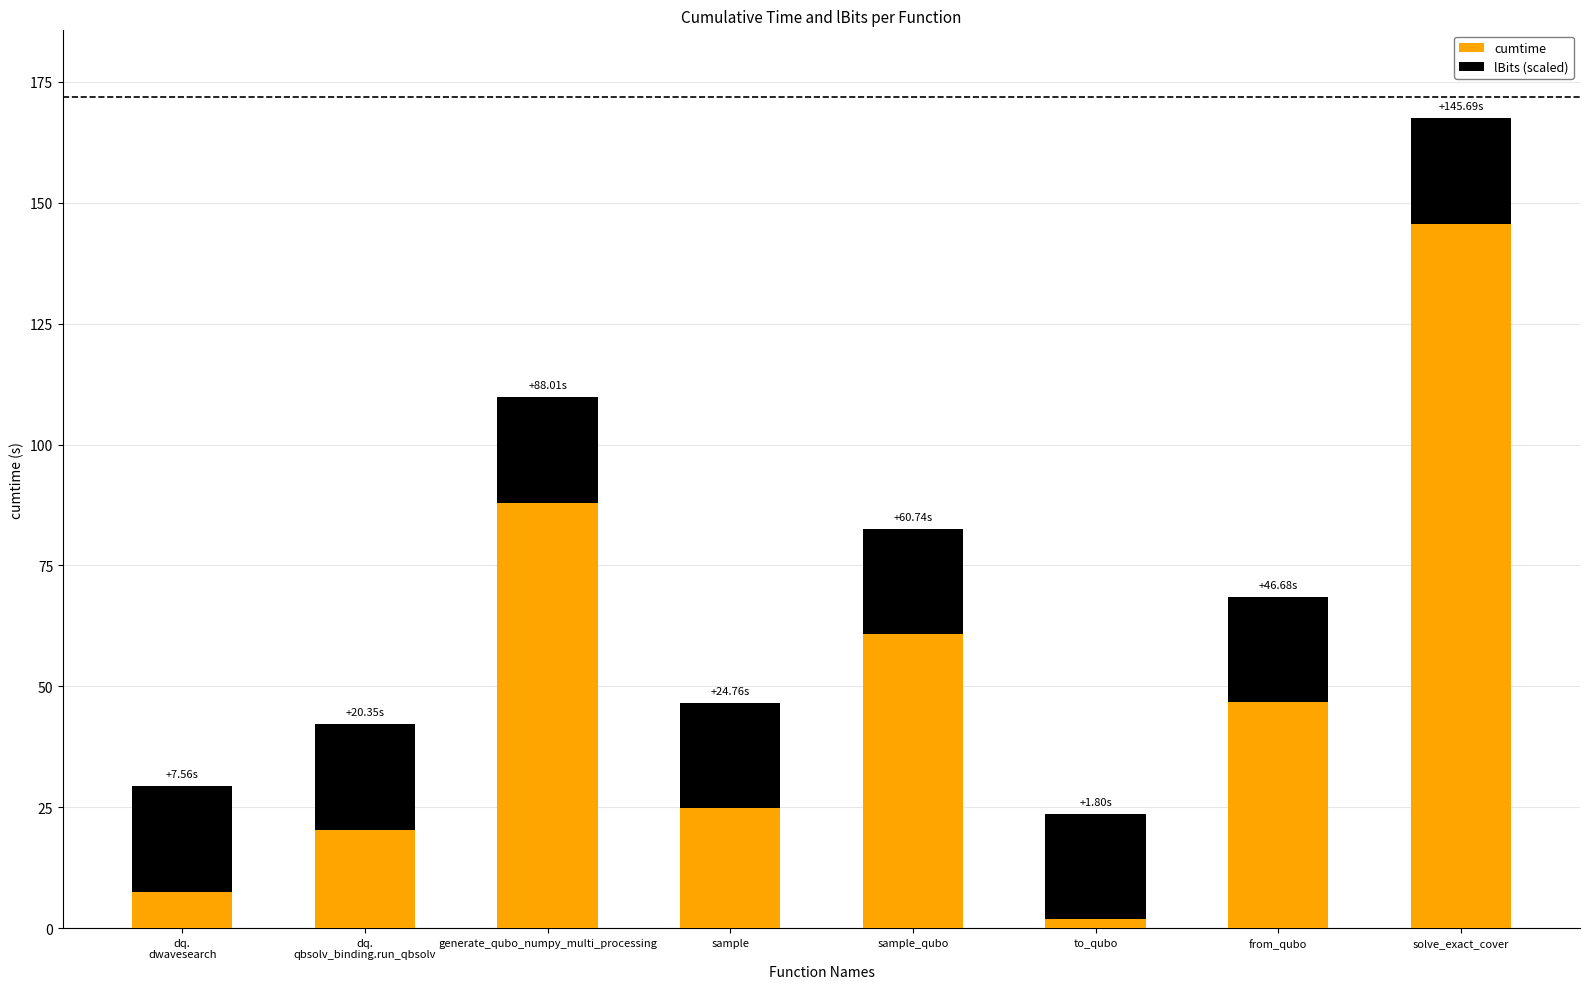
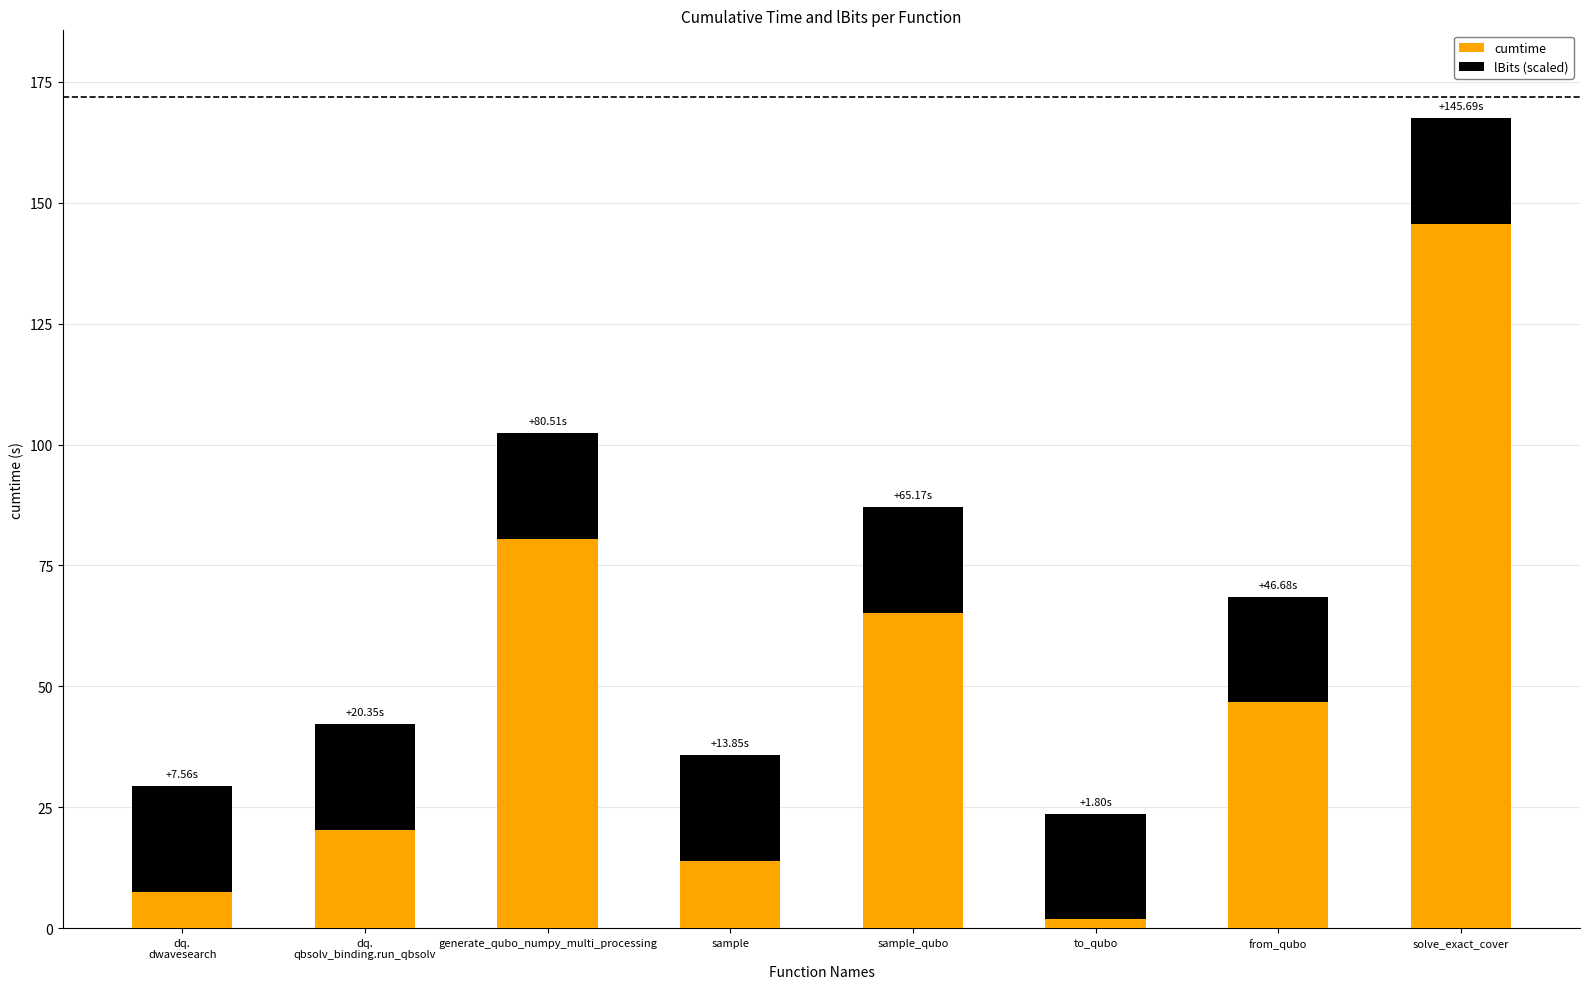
cumtime, generate_qubo_numpy_multi_processing: +88.01s -> +80.51s
cumtime, sample: +24.76s -> +13.85s
cumtime, sample_qubo: +60.74s -> +65.17s
